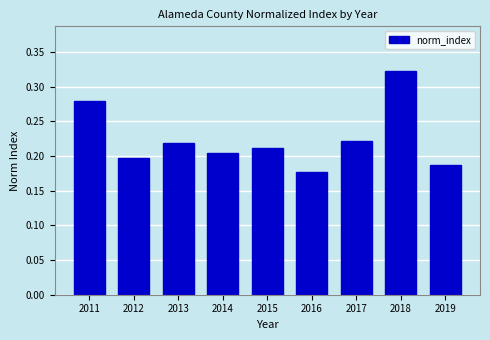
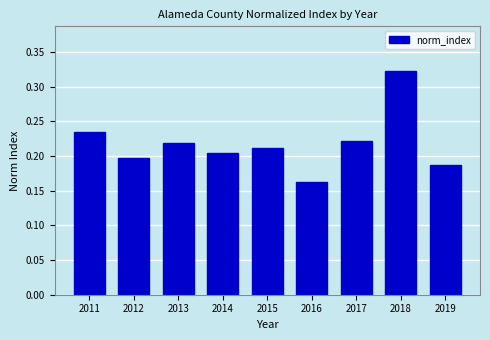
2011: 0.28 -> 0.24
2016: 0.18 -> 0.16
